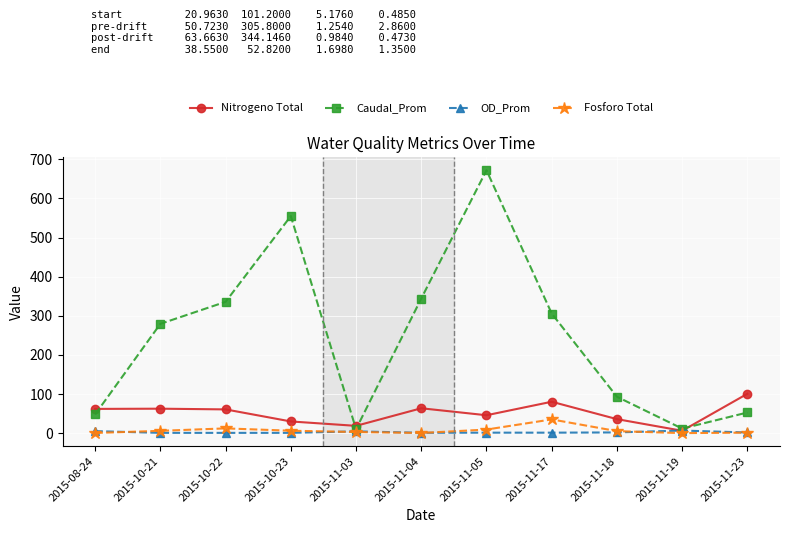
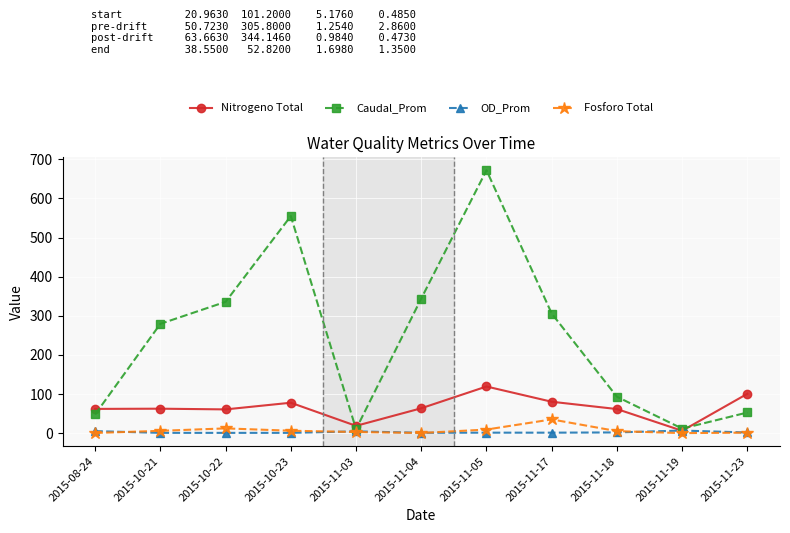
Nitrogeno Total, 2015-10-23: 30 -> 80
Nitrogeno Total, 2015-11-05: 50 -> 120
Nitrogeno Total, 2015-11-18: 40 -> 60
